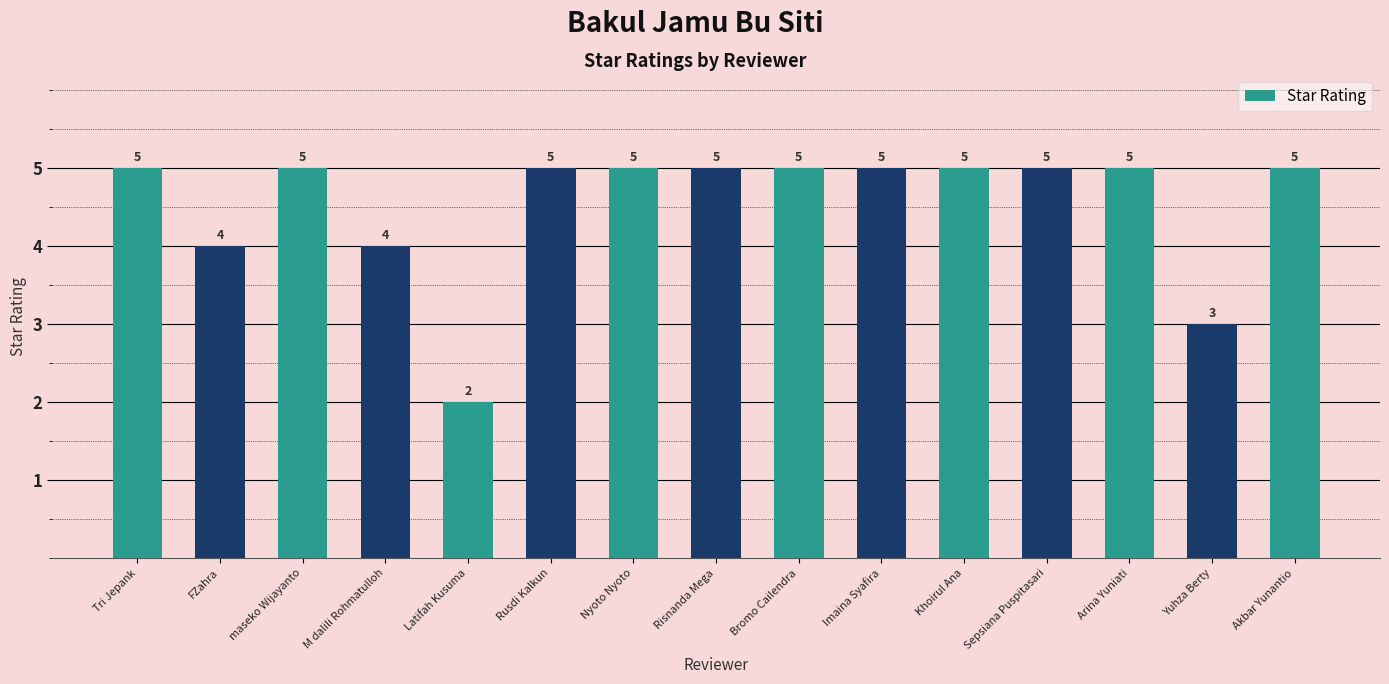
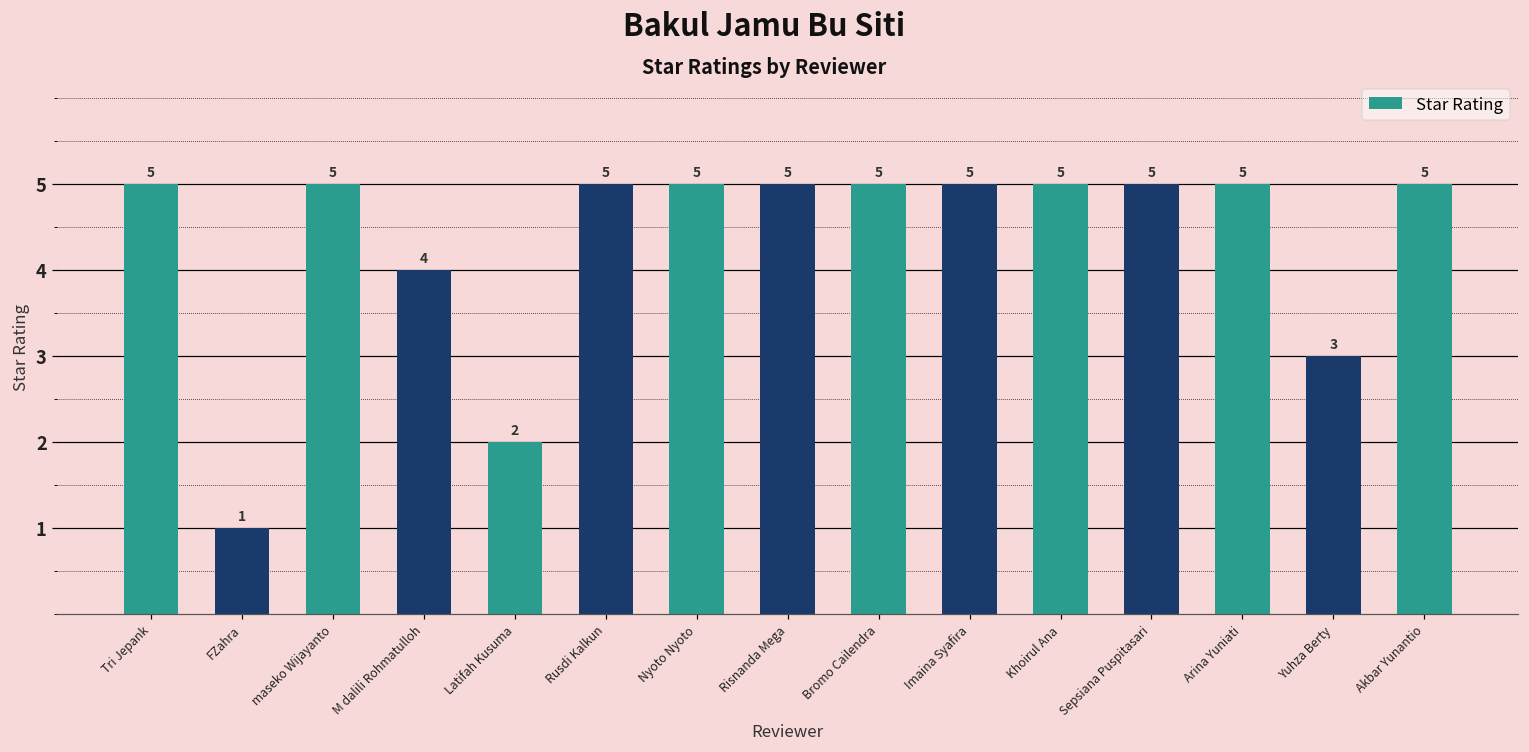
FZahra: 4 -> 1
